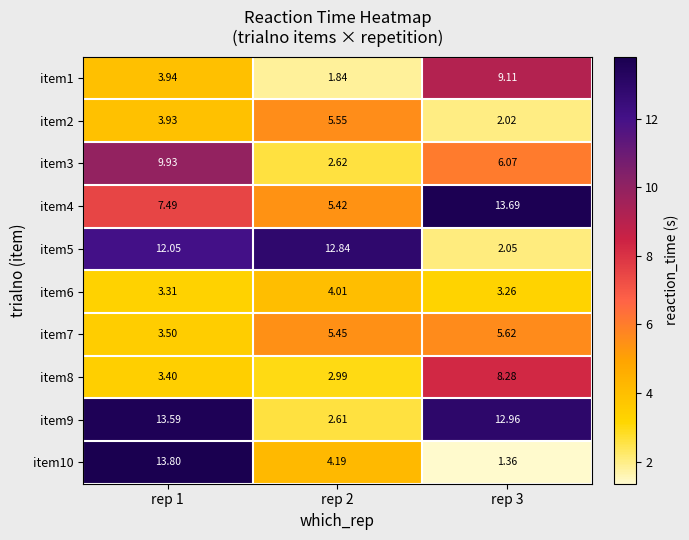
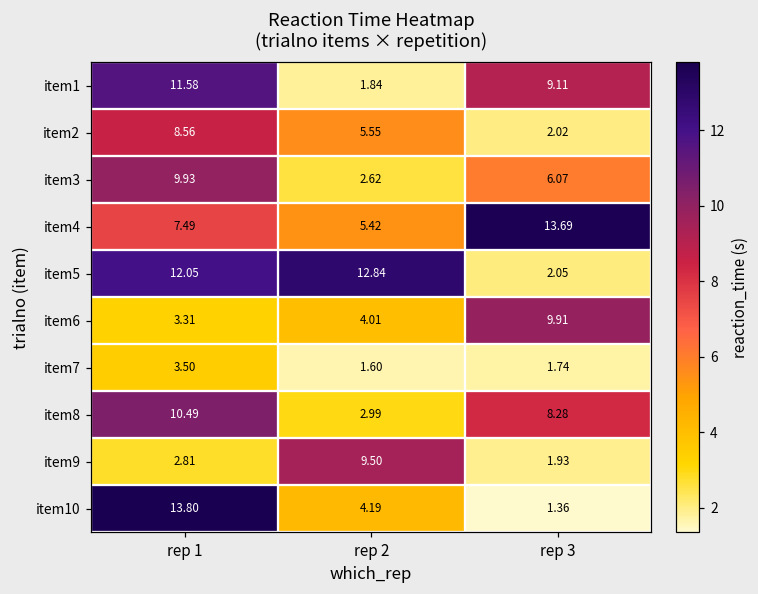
item1, rep 1: 3.94 -> 11.58
item2, rep 1: 3.93 -> 8.56
item6, rep 3: 3.26 -> 9.91
item7, rep 2: 5.45 -> 1.60
item7, rep 3: 5.62 -> 1.74
item8, rep 1: 3.40 -> 10.49
item9, rep 1: 13.59 -> 2.81
item9, rep 2: 2.61 -> 9.50
item9, rep 3: 12.96 -> 1.93
